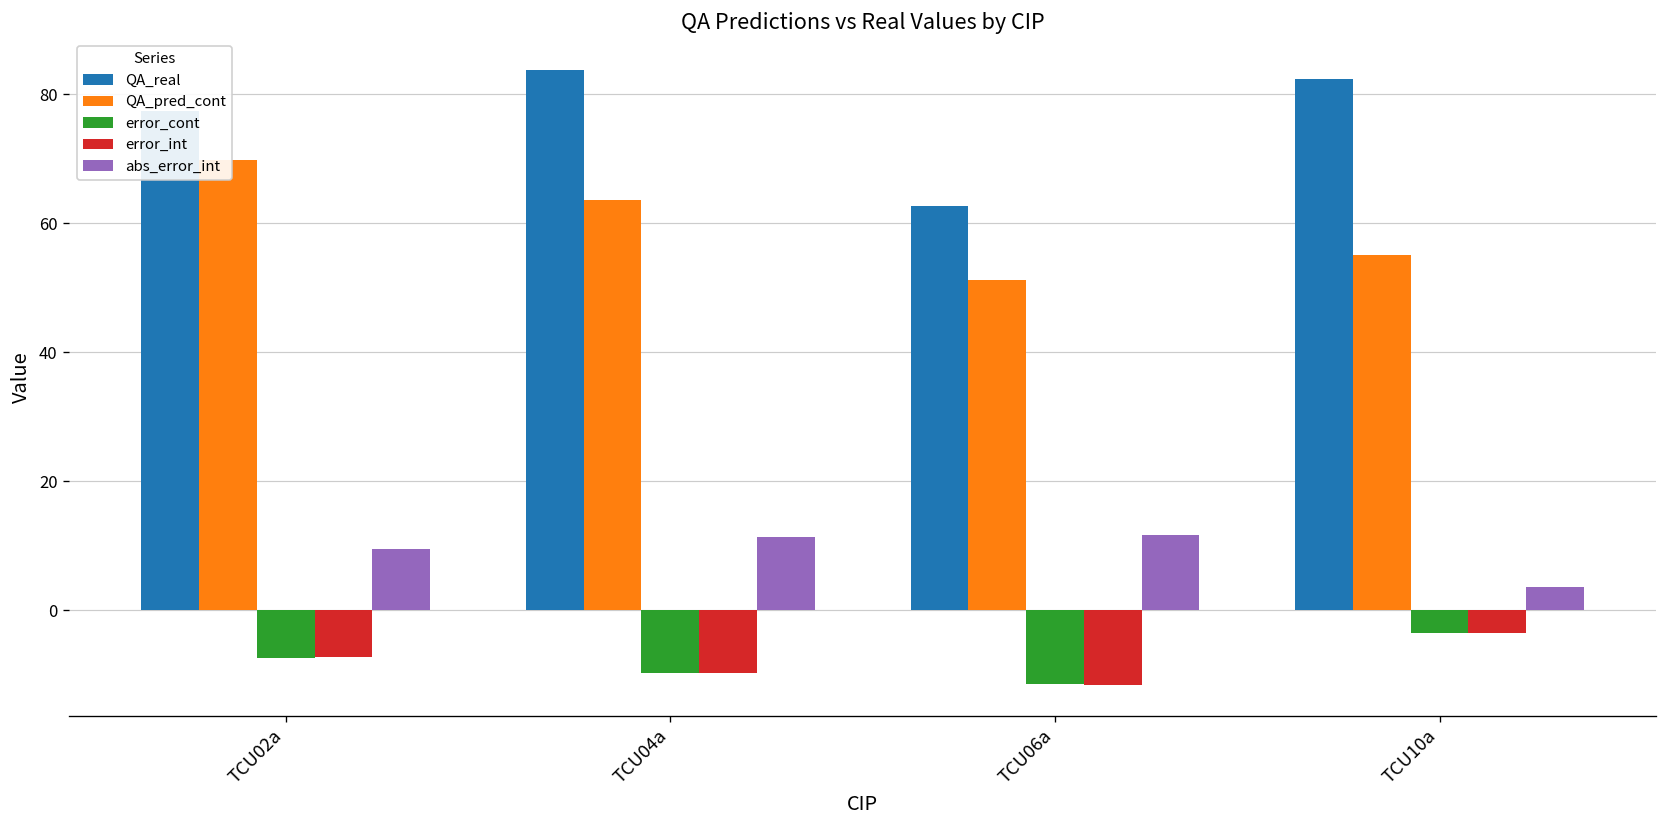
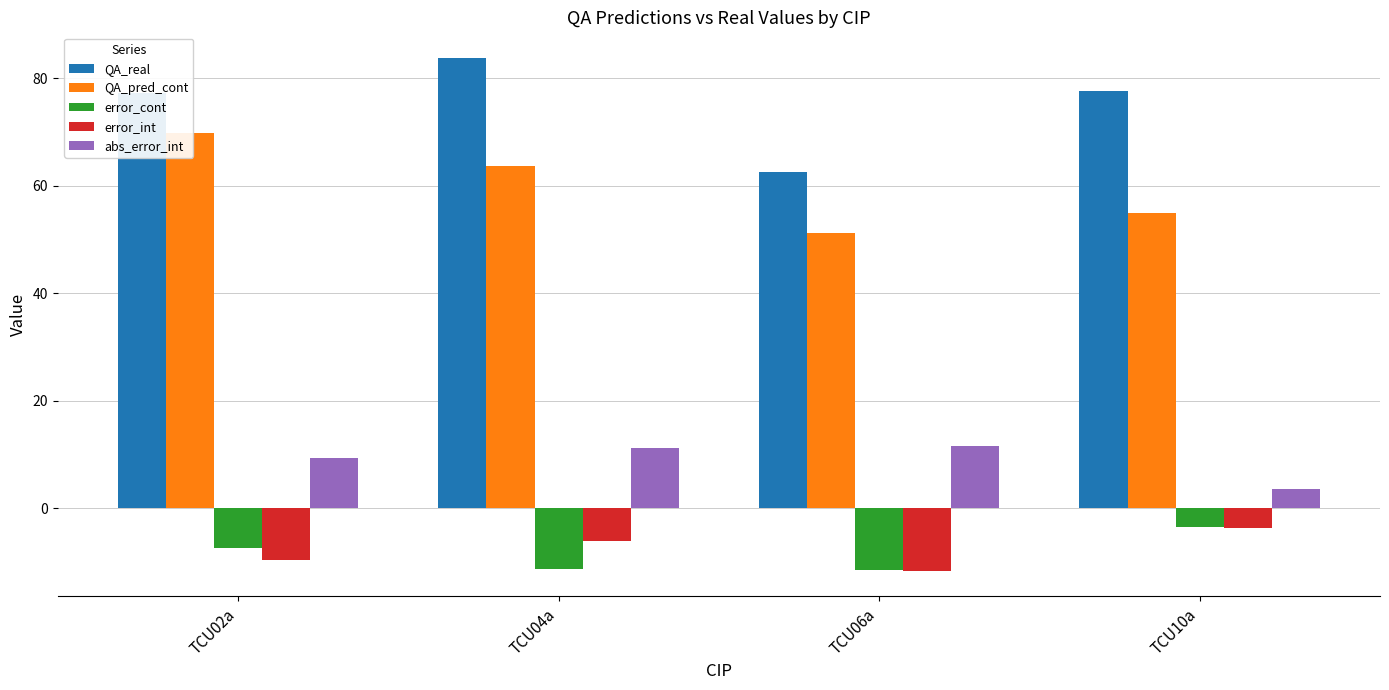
error_int, TCU02a: -7 -> -10
error_cont, TCU04a: -10 -> -11
error_int, TCU04a: -10 -> -6
QA_real, TCU10a: 82 -> 78
